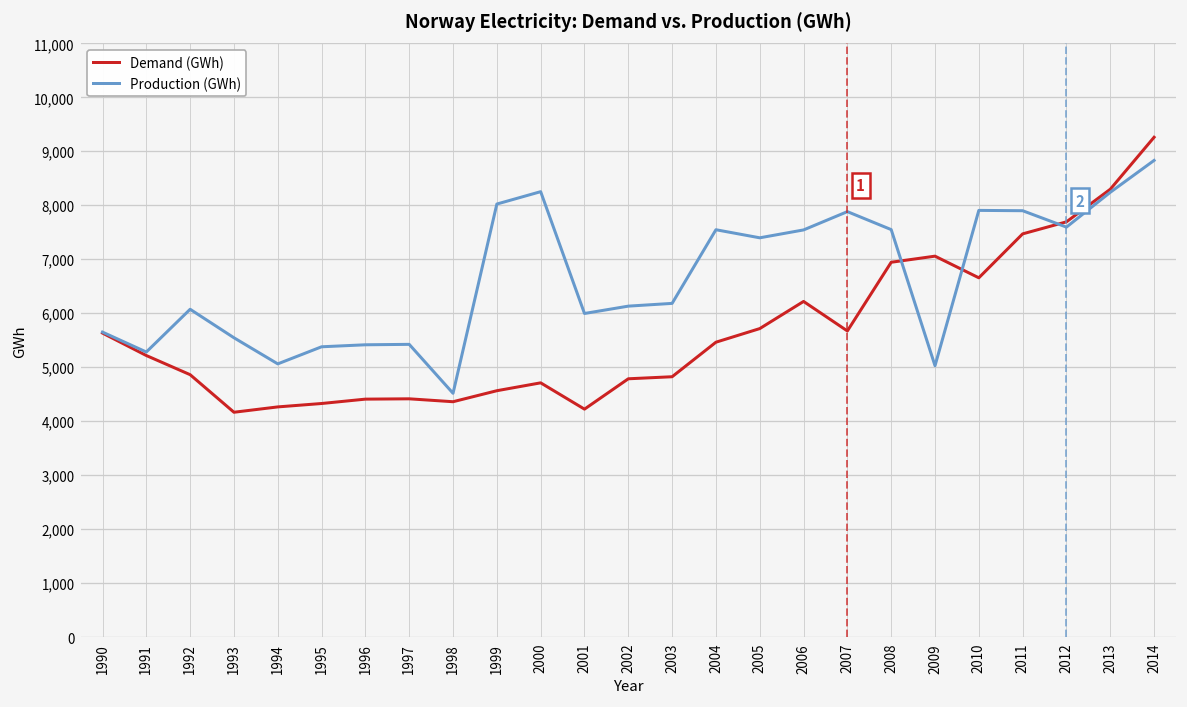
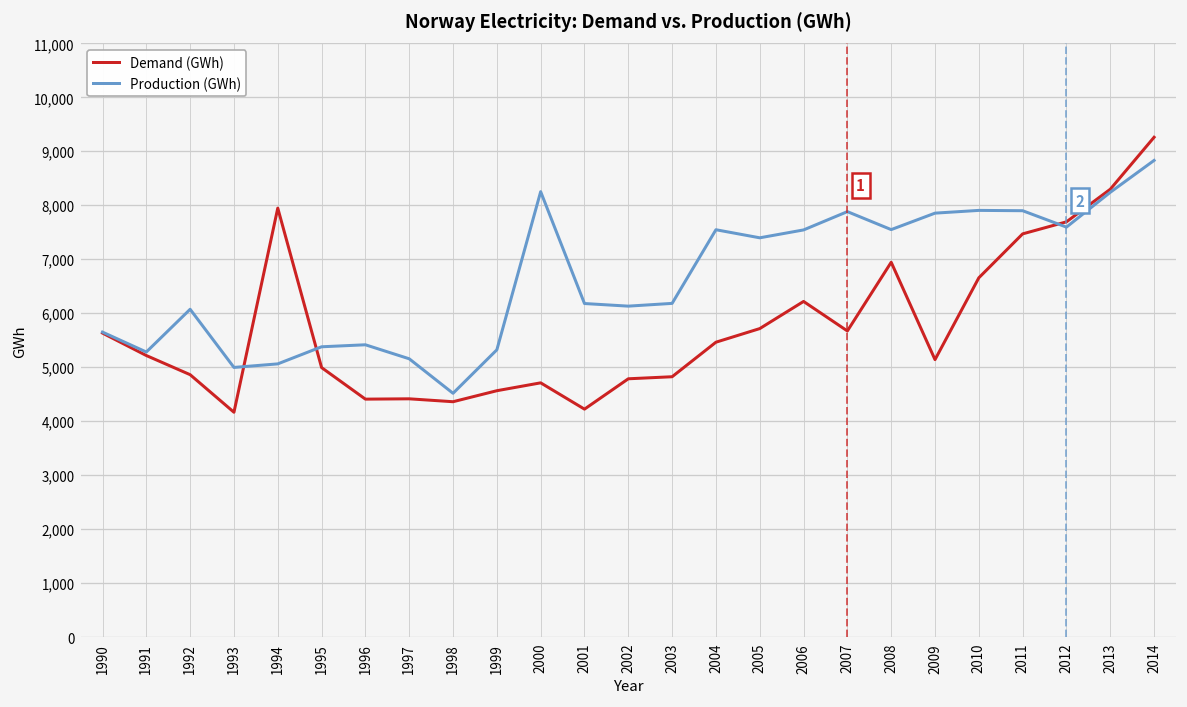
Production (GWh), 1993: 5,500 -> 5,000
Demand (GWh), 1994: 4,300 -> 7,900
Demand (GWh), 1995: 4,300 -> 5,000
Production (GWh), 1997: 5,400 -> 5,200
Production (GWh), 1999: 8,000 -> 5,300
Production (GWh), 2001: 6,000 -> 6,200
Demand (GWh), 2009: 7,100 -> 5,100
Production (GWh), 2009: 5,000 -> 7,900
